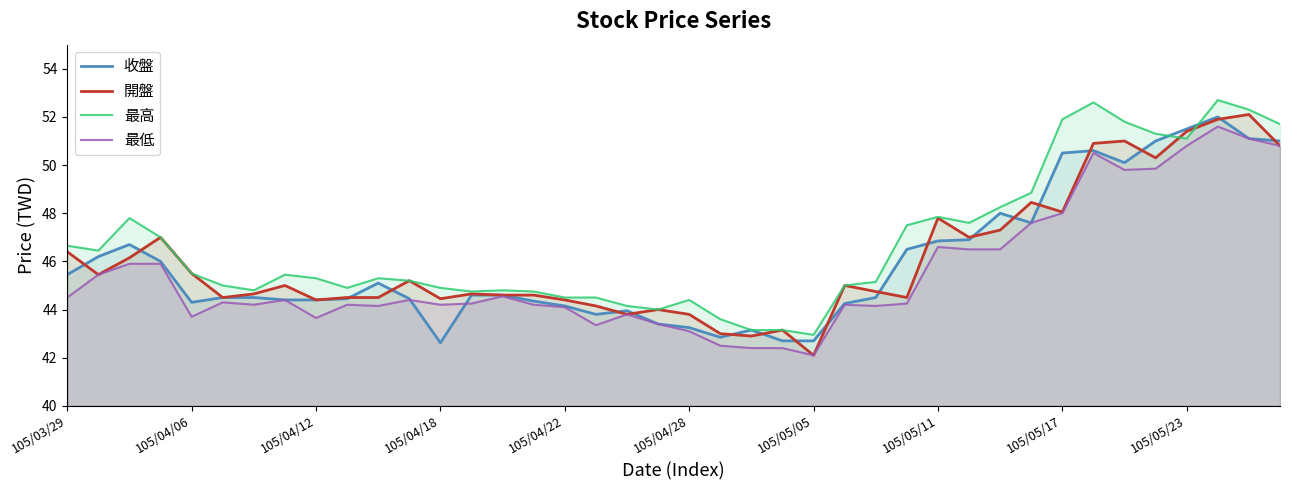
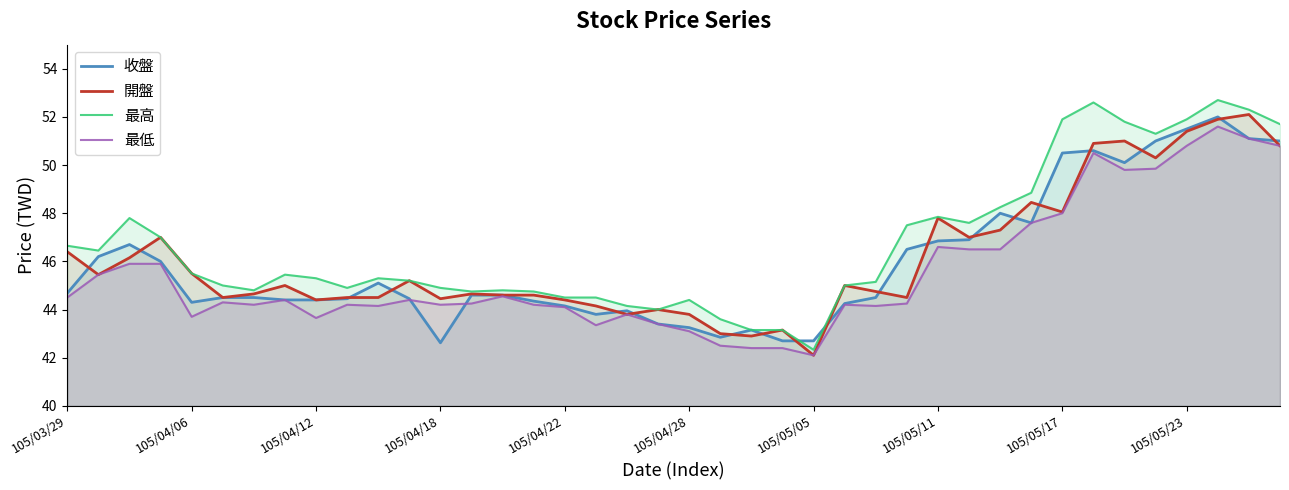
收盤, 105/03/29: 45.5 -> 44.7
最高, 105/05/05: 43.0 -> 42.3
最高, 105/05/23: 51.1 -> 51.9
